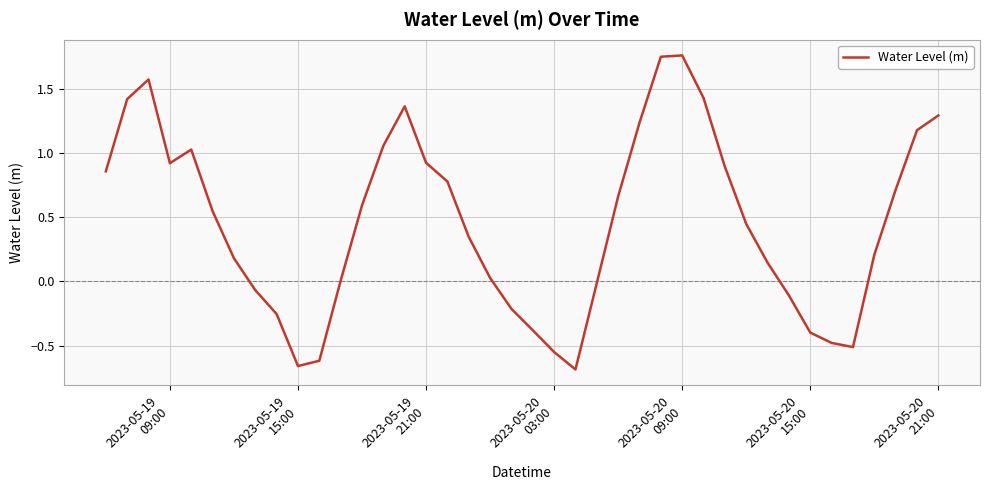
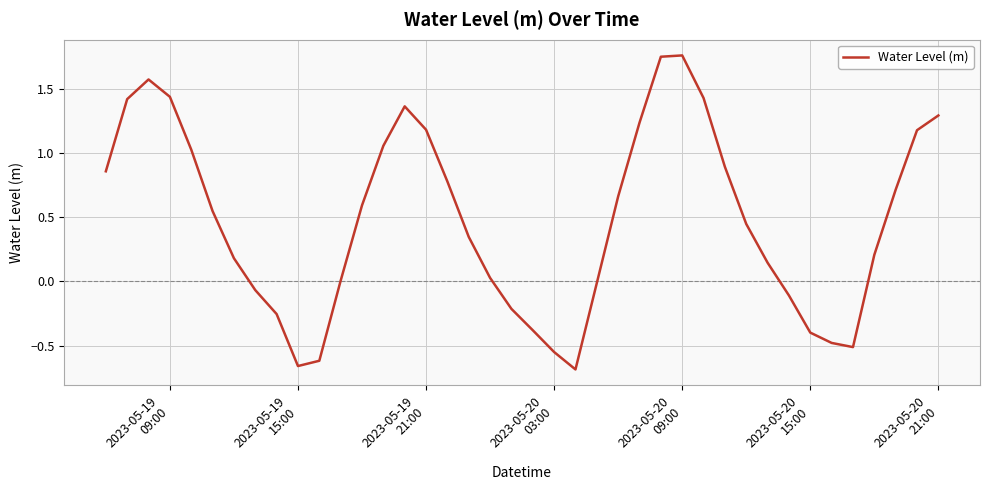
2023-05-19 09:00: 0.92 -> 1.44
2023-05-19 21:00: 0.92 -> 1.18
